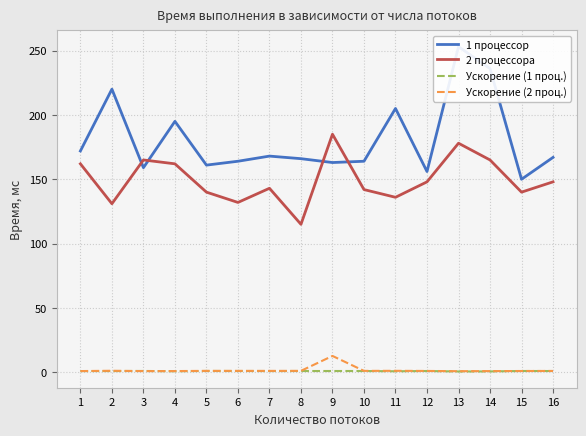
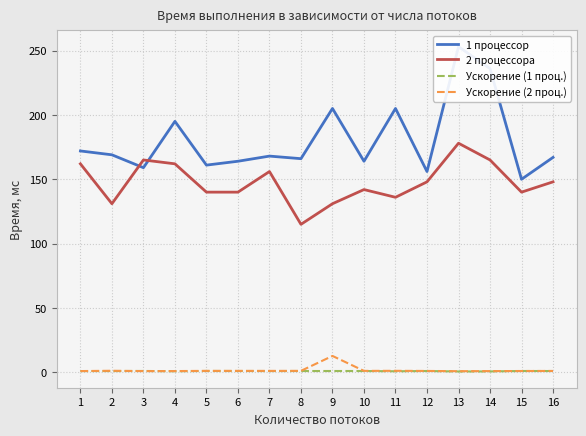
1 процессор, 2: 220 -> 169
2 процессора, 6: 132 -> 140
2 процессора, 7: 143 -> 156
1 процессор, 9: 163 -> 205
2 процессора, 9: 185 -> 131
